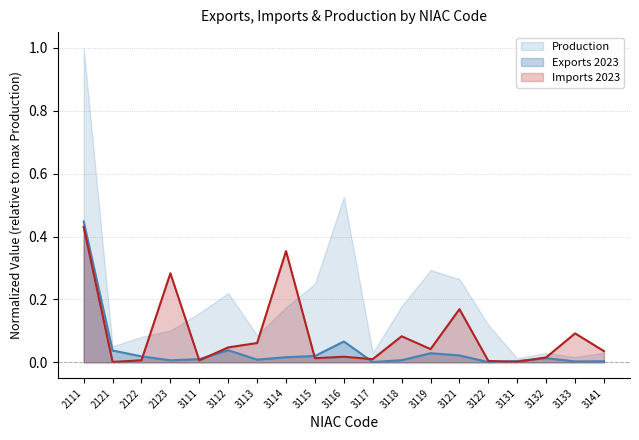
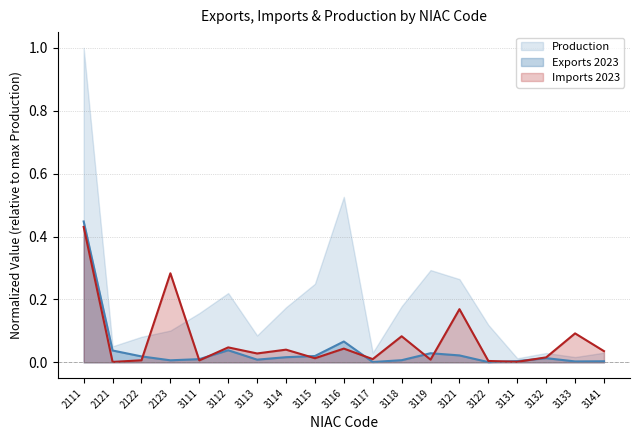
Imports 2023, 3113: 0.06 -> 0.03
Imports 2023, 3114: 0.35 -> 0.04
Imports 2023, 3116: 0.02 -> 0.04
Imports 2023, 3119: 0.04 -> 0.01
